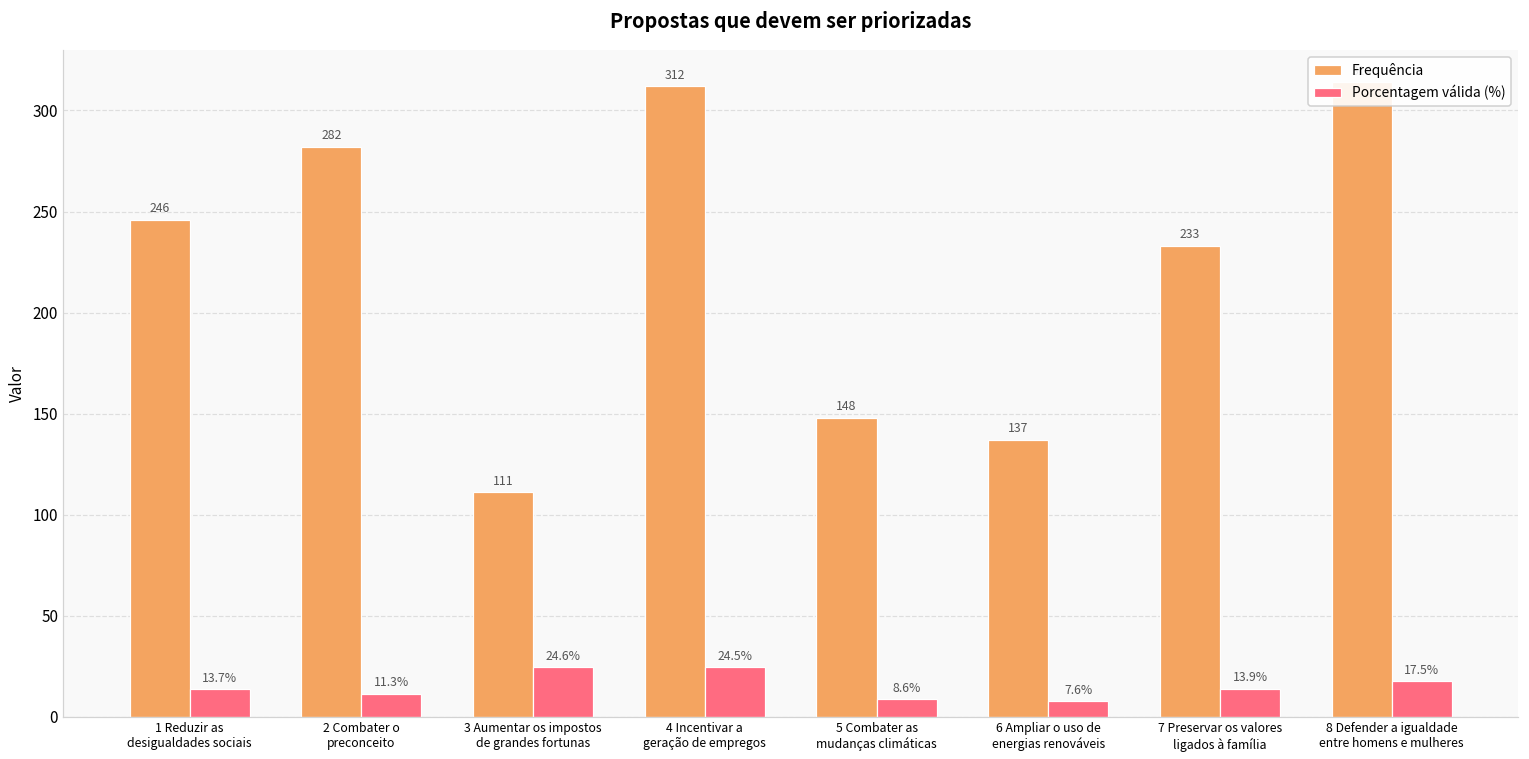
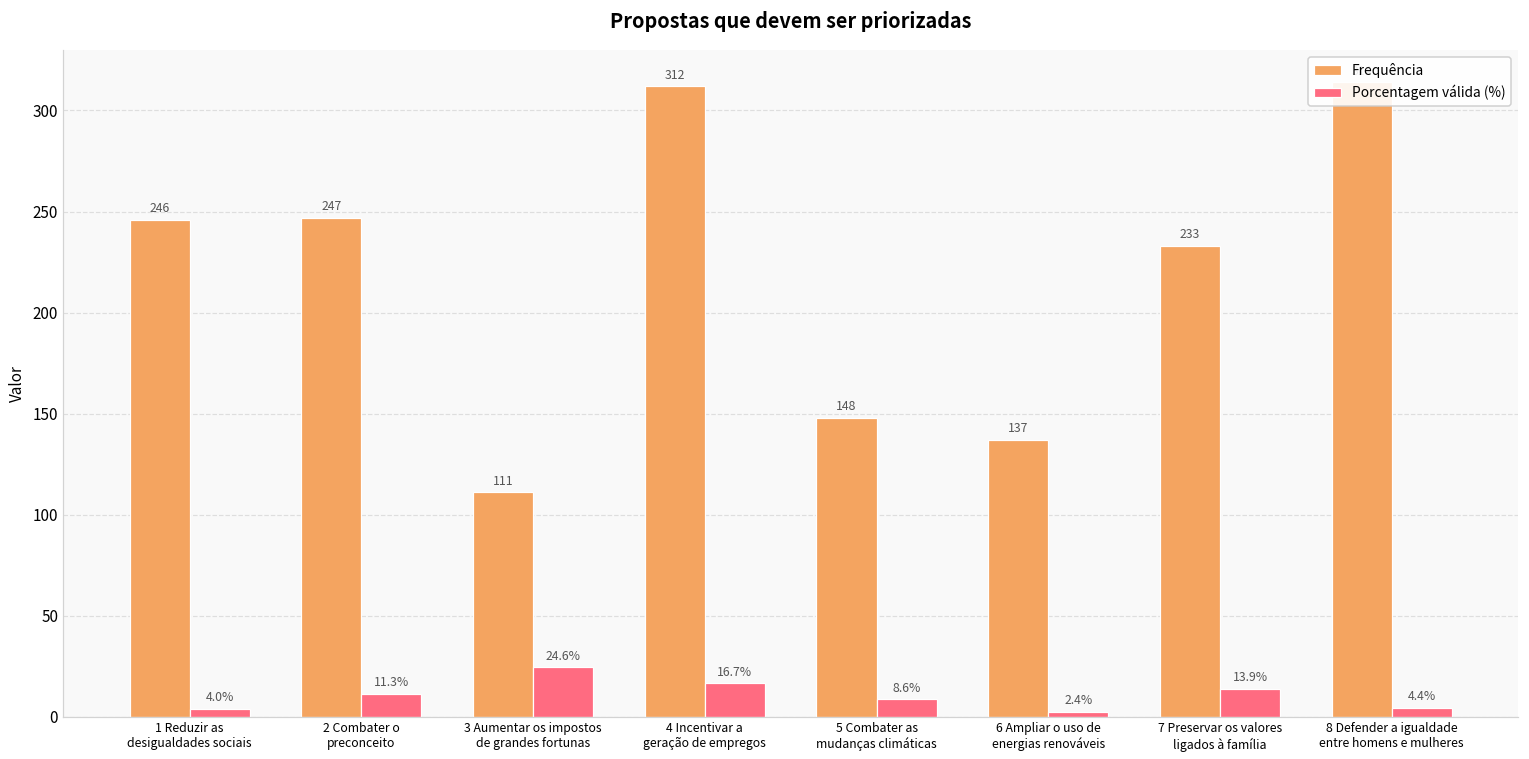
Porcentagem válida (%), 1 Reduzir as desigualdades sociais: 13.7% -> 4.0%
Frequência, 2 Combater o preconceito: 282 -> 247
Porcentagem válida (%), 4 Incentivar a geração de empregos: 24.5% -> 16.7%
Porcentagem válida (%), 6 Ampliar o uso de energias renováveis: 7.6% -> 2.4%
Porcentagem válida (%), 8 Defender a igualdade entre homens e mulheres: 17.5% -> 4.4%
